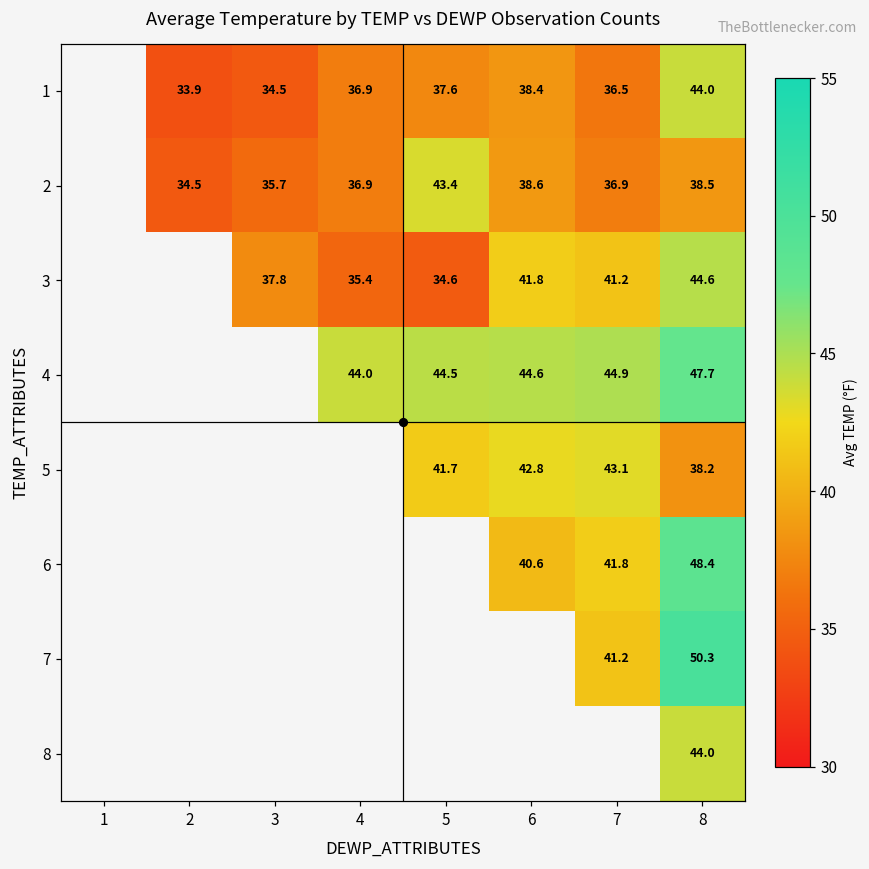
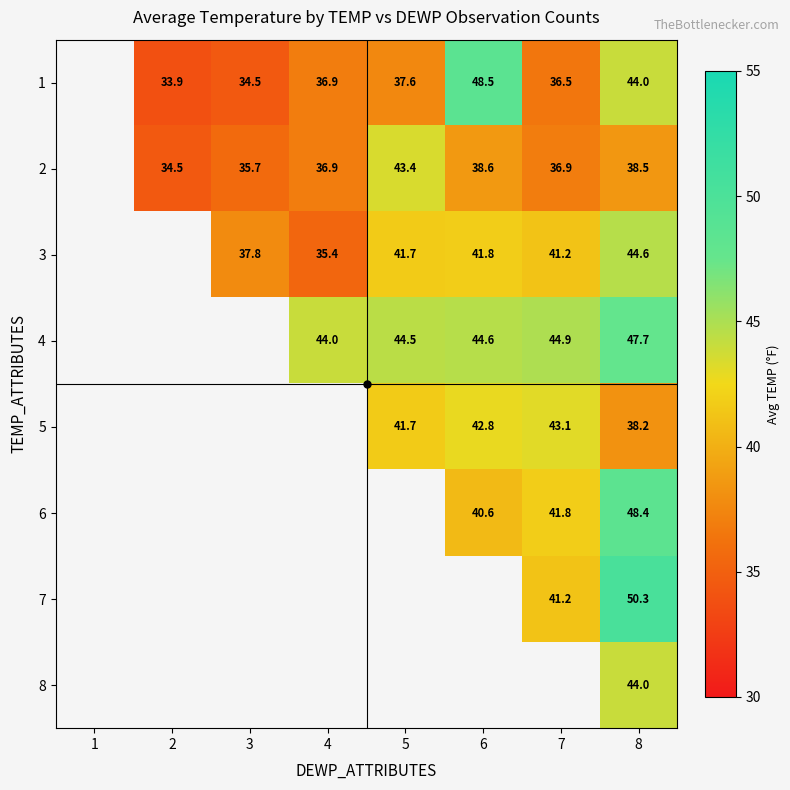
1, 6: 38.4 -> 48.5
3, 5: 34.6 -> 41.7
